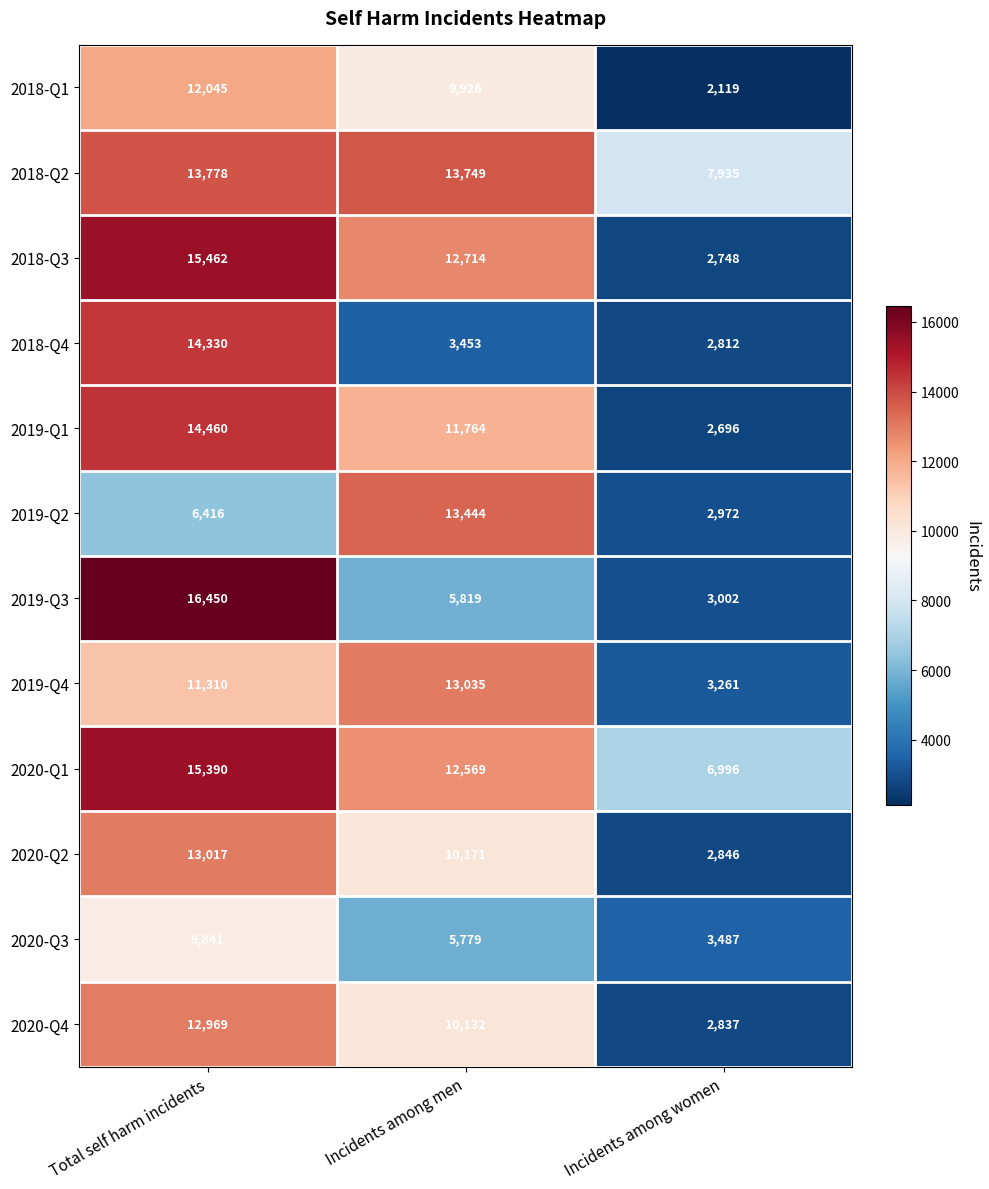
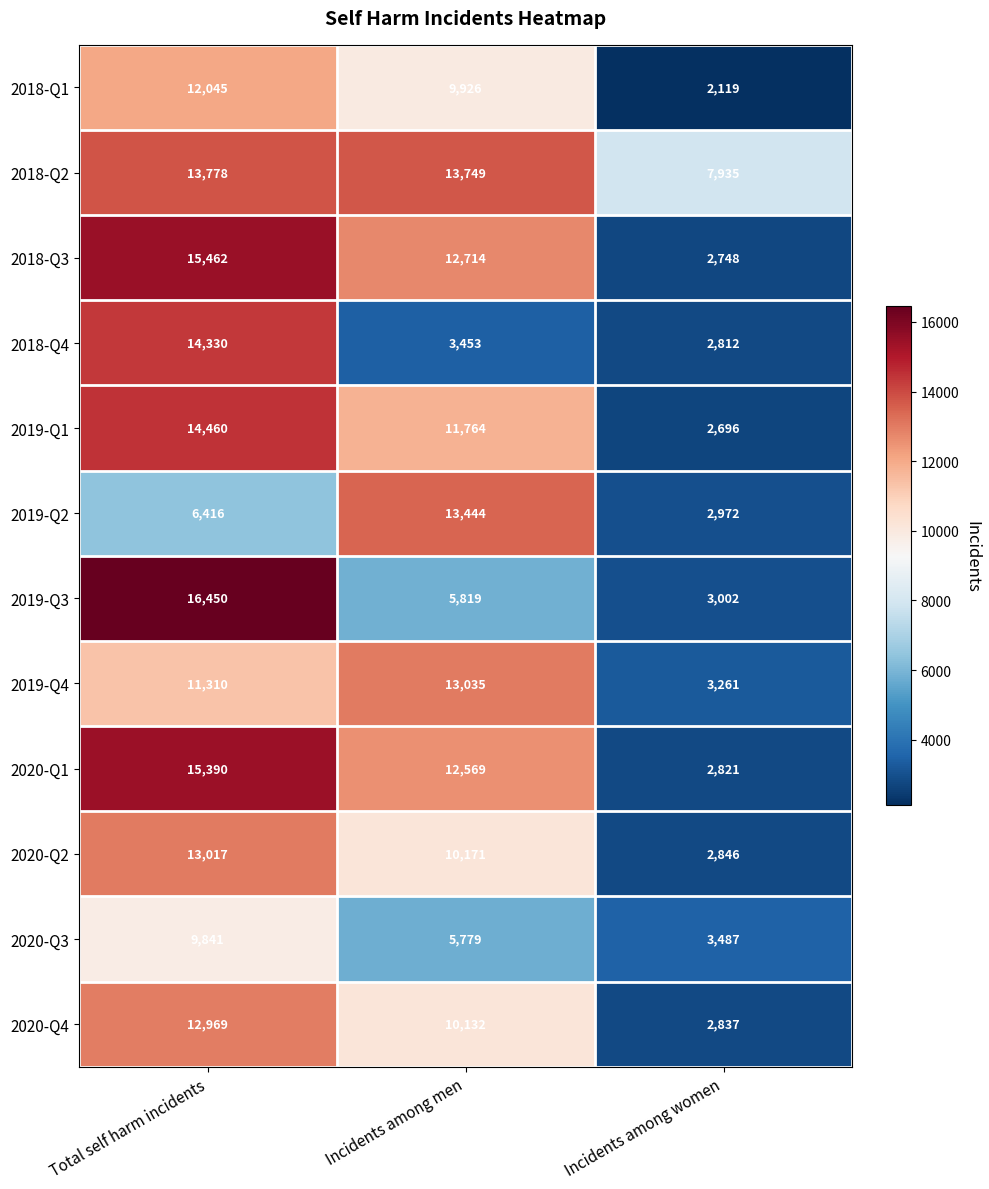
2020-Q1, Incidents among women: 6,996 -> 2,821
